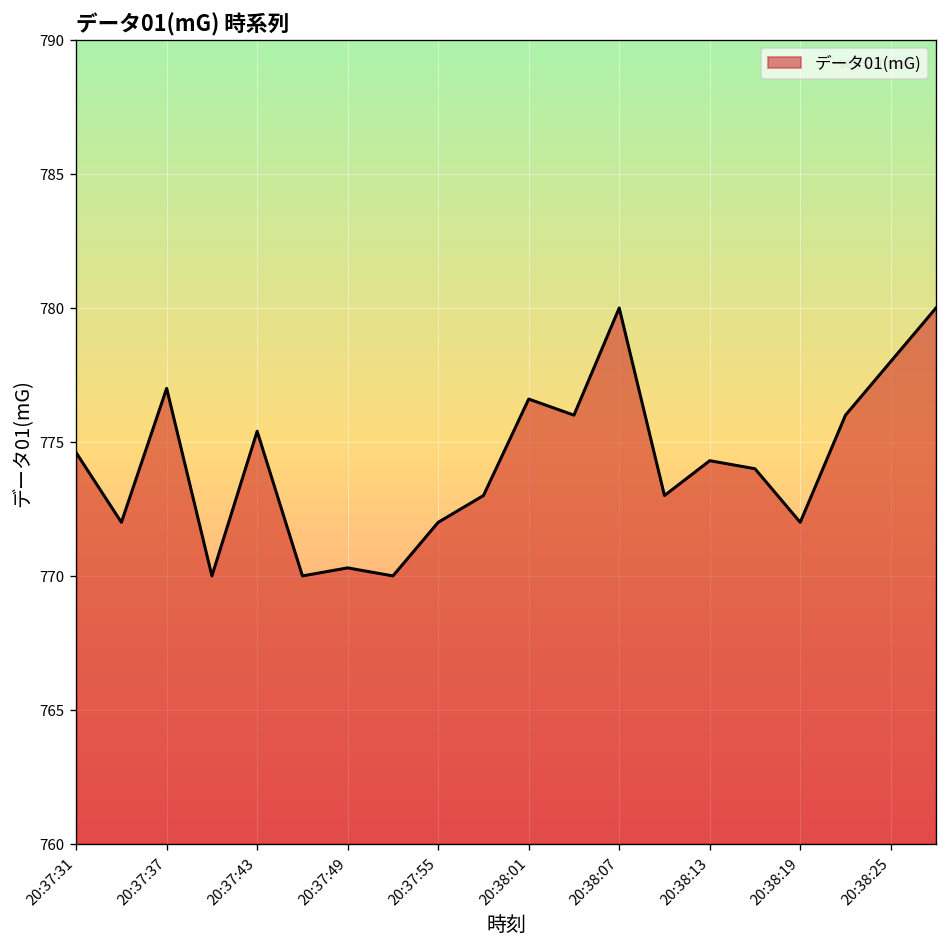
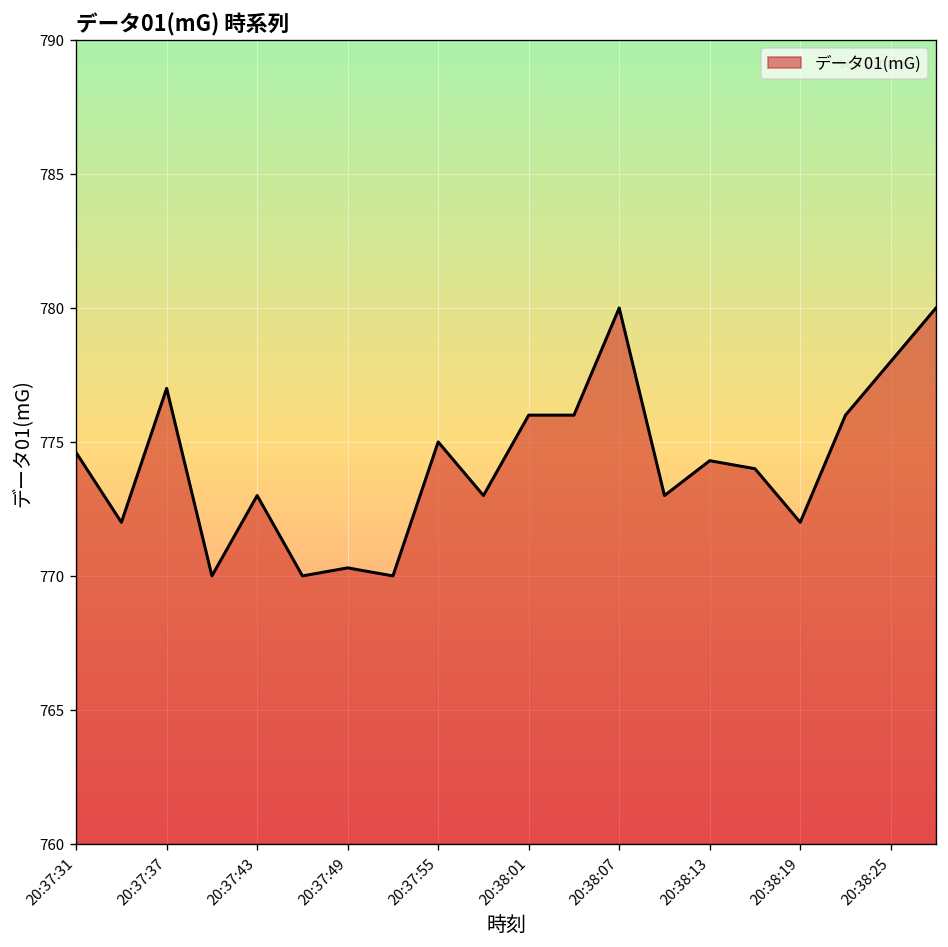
20:37:43: 775.4 -> 773.0
20:37:55: 772 -> 775
20:38:01: 776.6 -> 776.0
